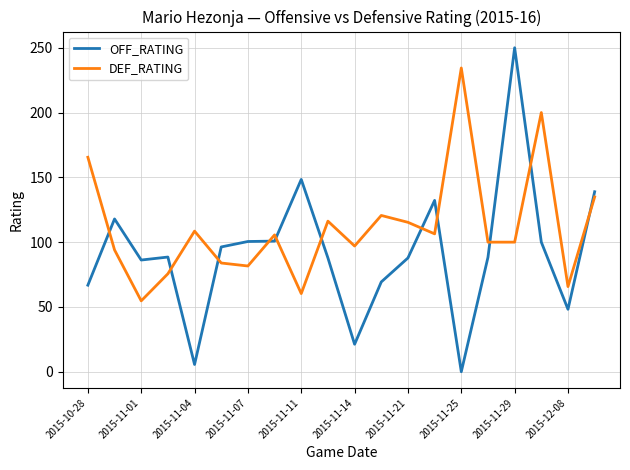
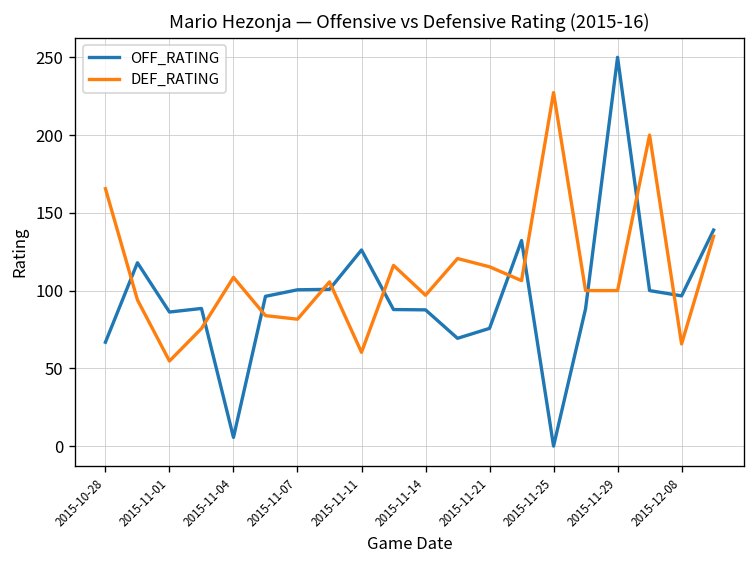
OFF_RATING, 2015-11-11: 148 -> 126
OFF_RATING, 2015-11-14: 21 -> 88
OFF_RATING, 2015-11-21: 88 -> 76
DEF_RATING, 2015-11-25: 234 -> 227
OFF_RATING, 2015-12-08: 48 -> 97
